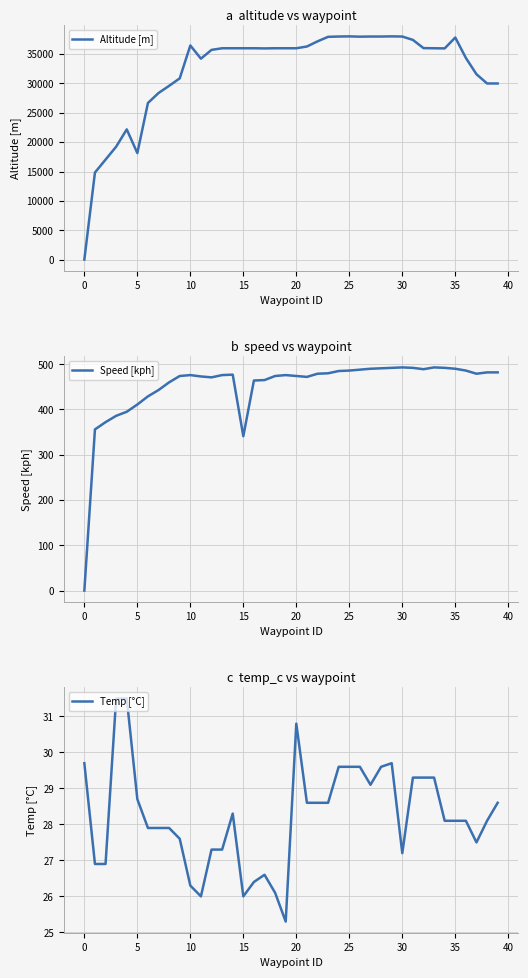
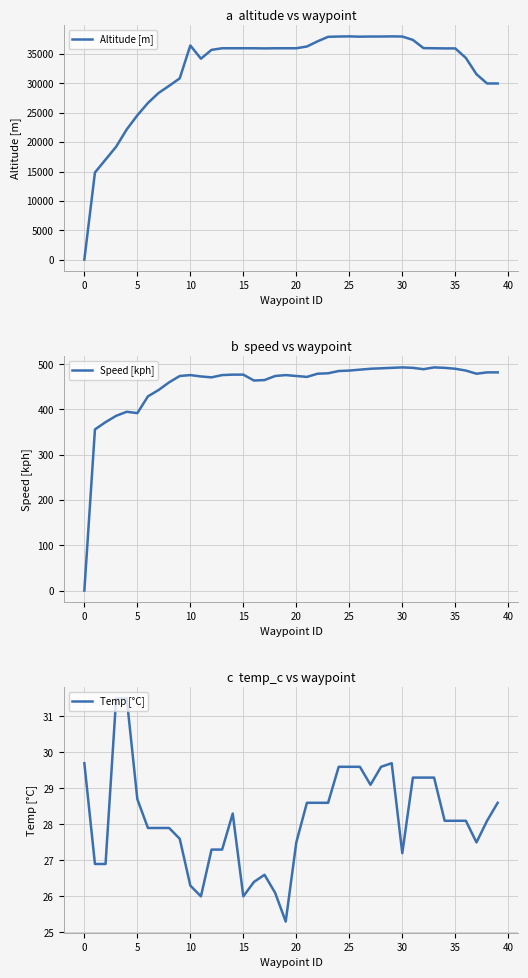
a altitude vs waypoint, 5: 18000 -> 25000
a altitude vs waypoint, 35: 38000 -> 36000
b speed vs waypoint, 5: 410 -> 390
b speed vs waypoint, 15: 340 -> 480
c temp_c vs waypoint, 20: 30.8 -> 27.5
